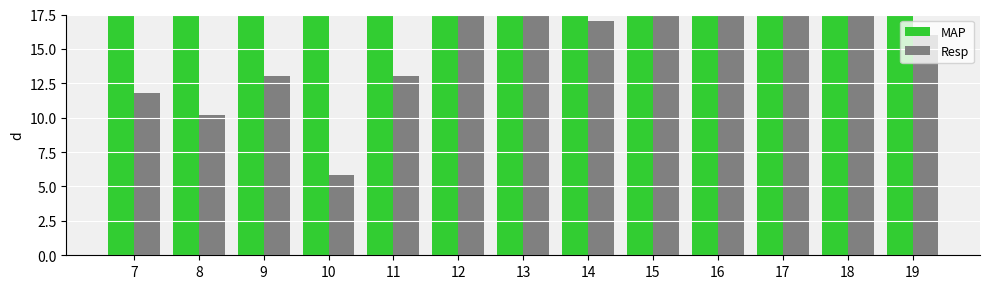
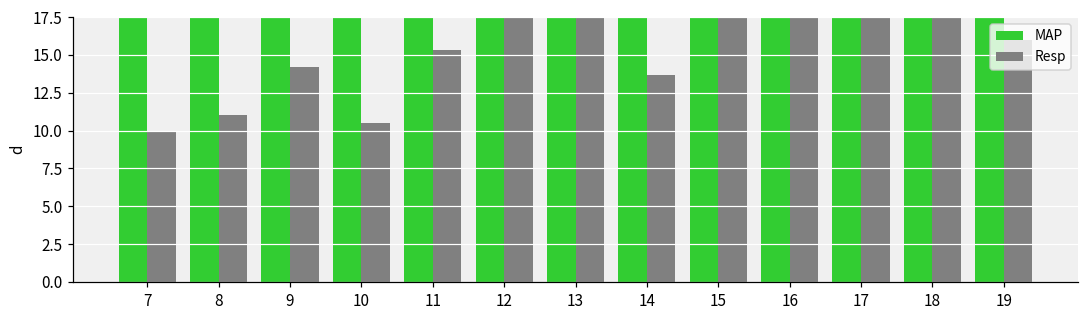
Resp, 7: 11.8 -> 10.0
Resp, 8: 10.2 -> 11.0
Resp, 9: 13.0 -> 14.2
Resp, 10: 5.8 -> 10.5
Resp, 11: 13.0 -> 15.3
Resp, 14: 17.0 -> 13.7
